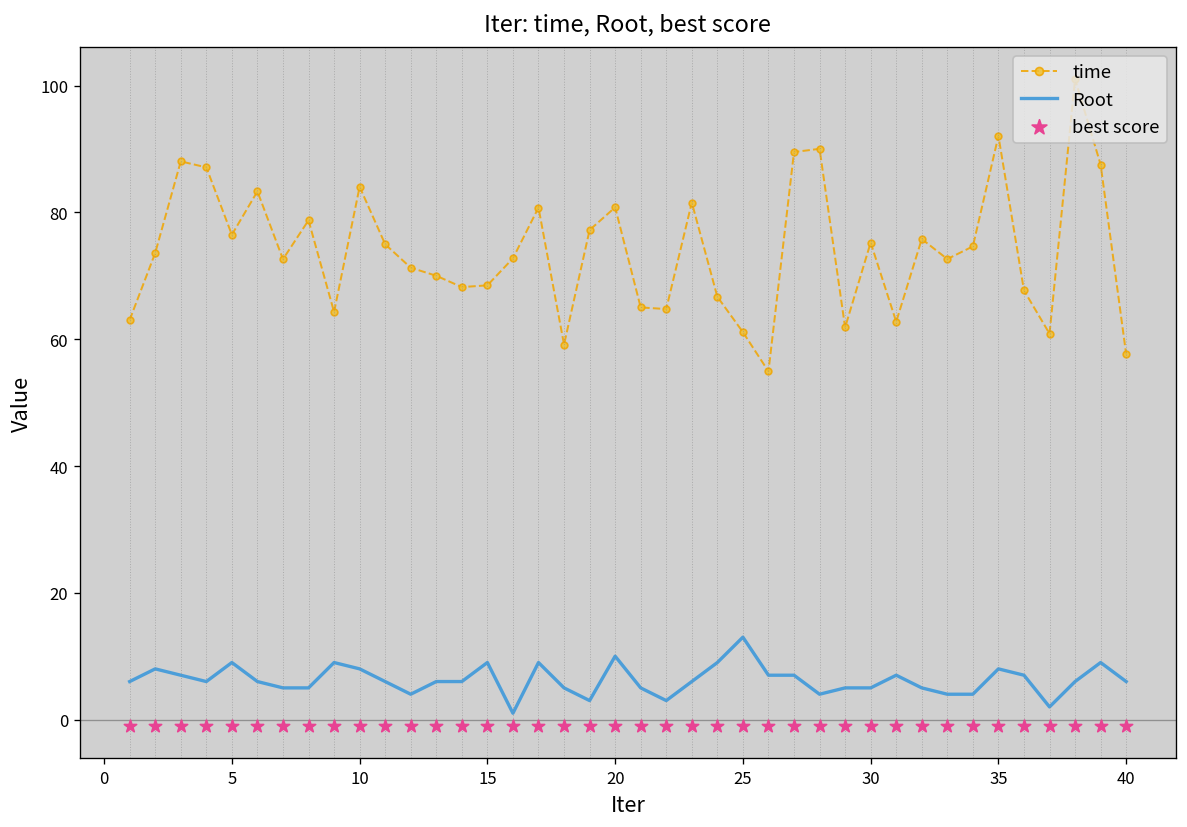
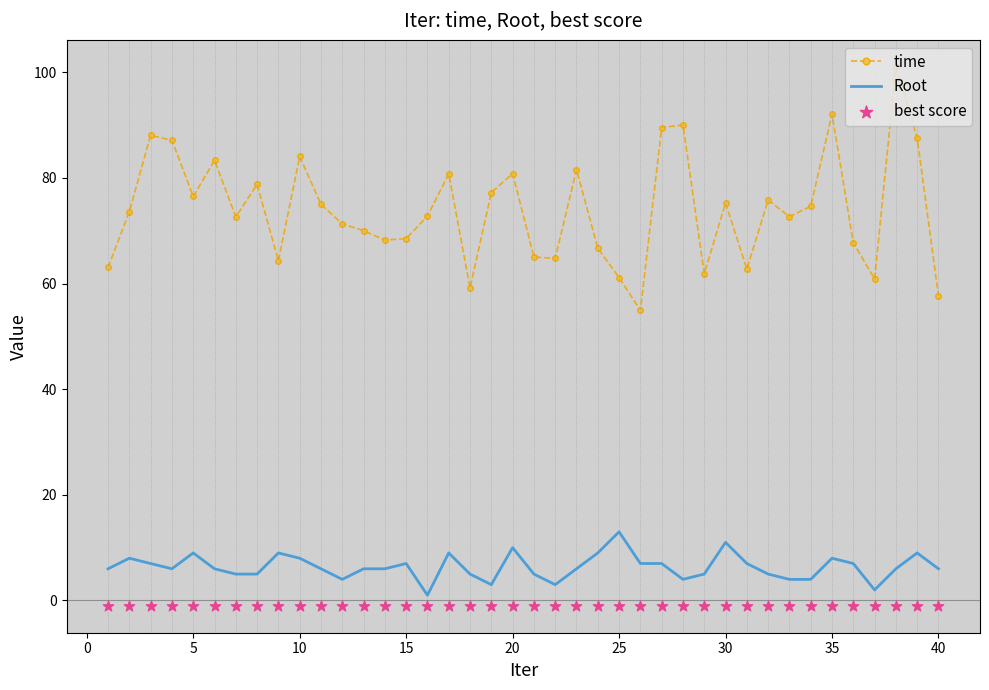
Root, 15: 9 -> 7
Root, 30: 5 -> 11
